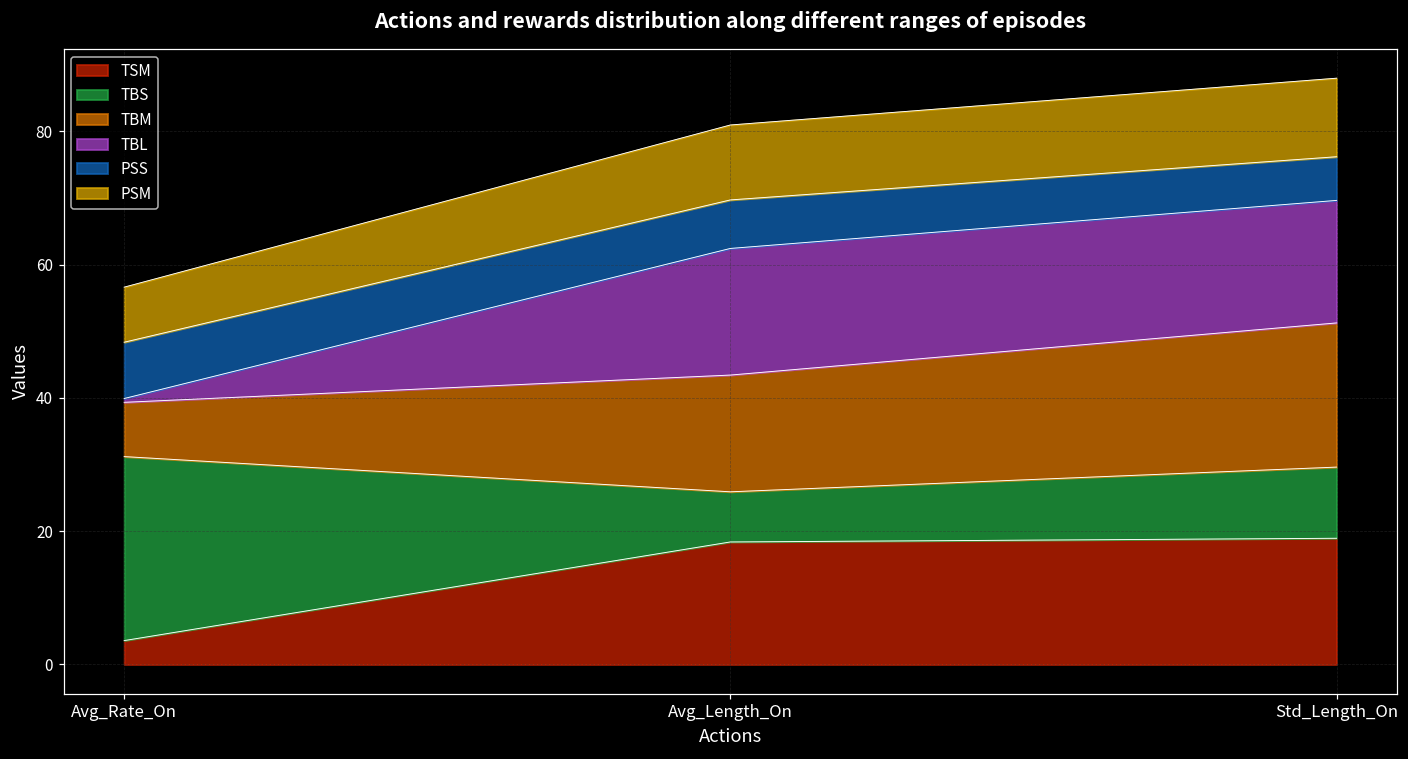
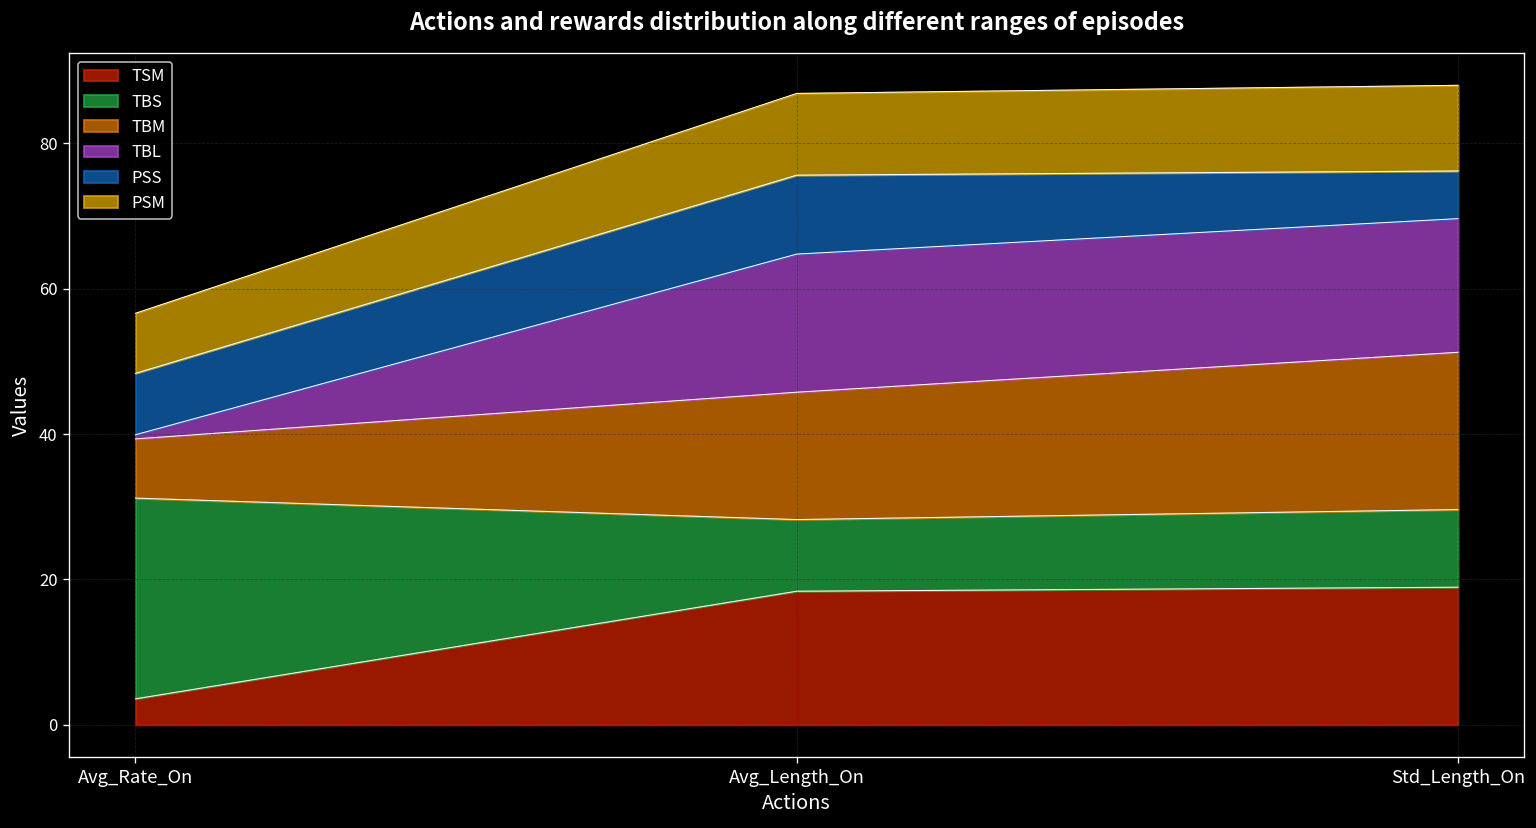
TBS, Avg_Length_On: 8 -> 10
PSS, Avg_Length_On: 7 -> 11
